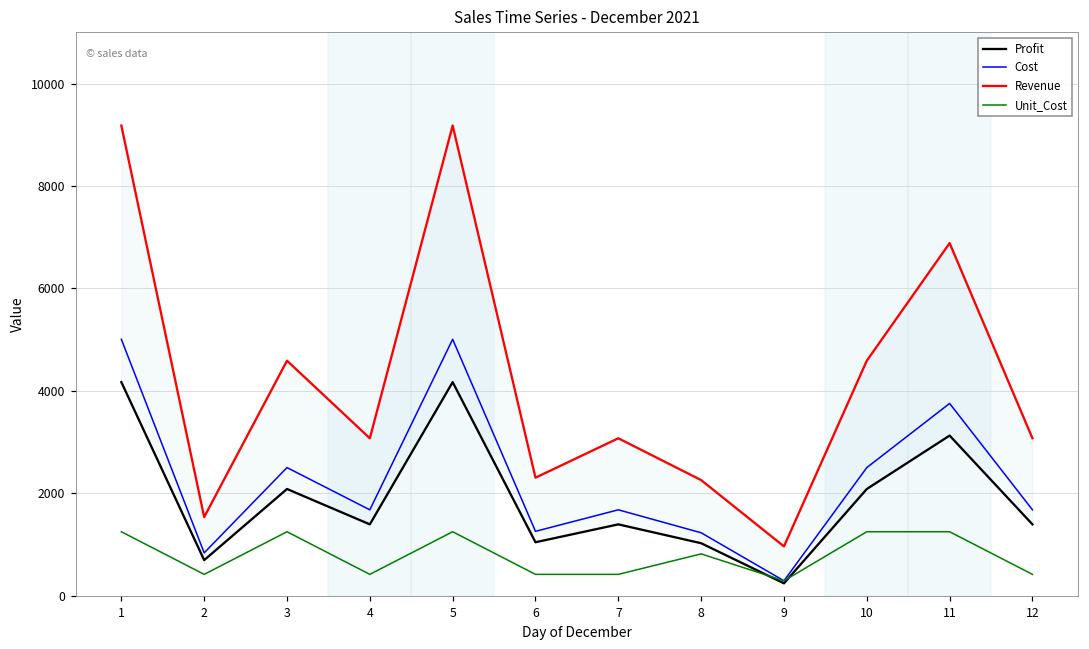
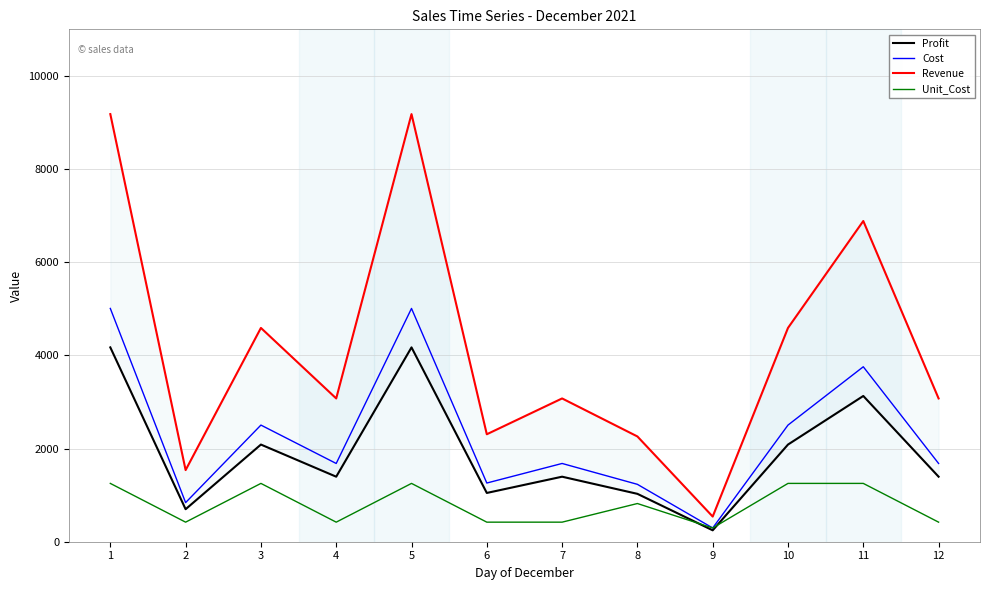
Revenue, 9: 1000 -> 500
